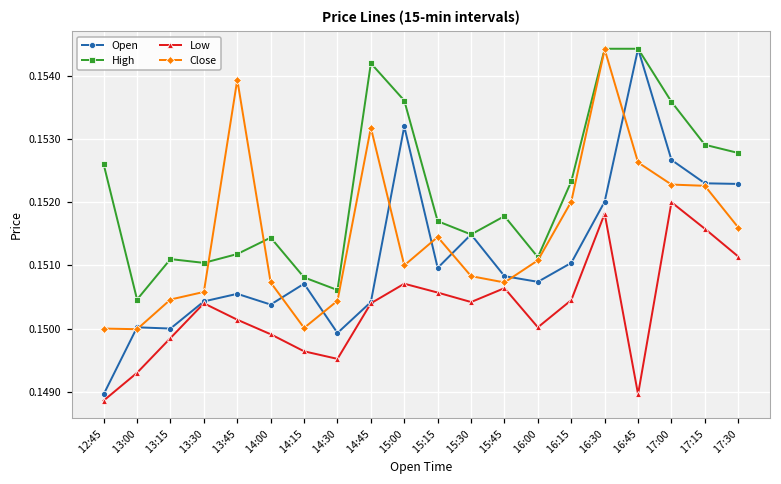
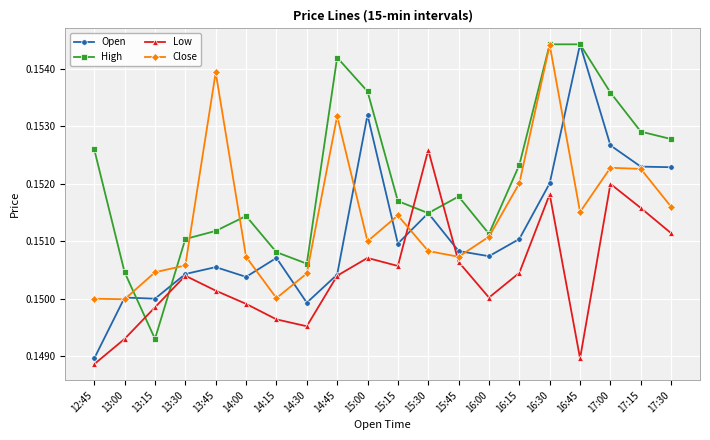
High, 13:15: 0.1511 -> 0.1493
Low, 15:30: 0.1504 -> 0.1526
Close, 16:45: 0.1526 -> 0.1515
